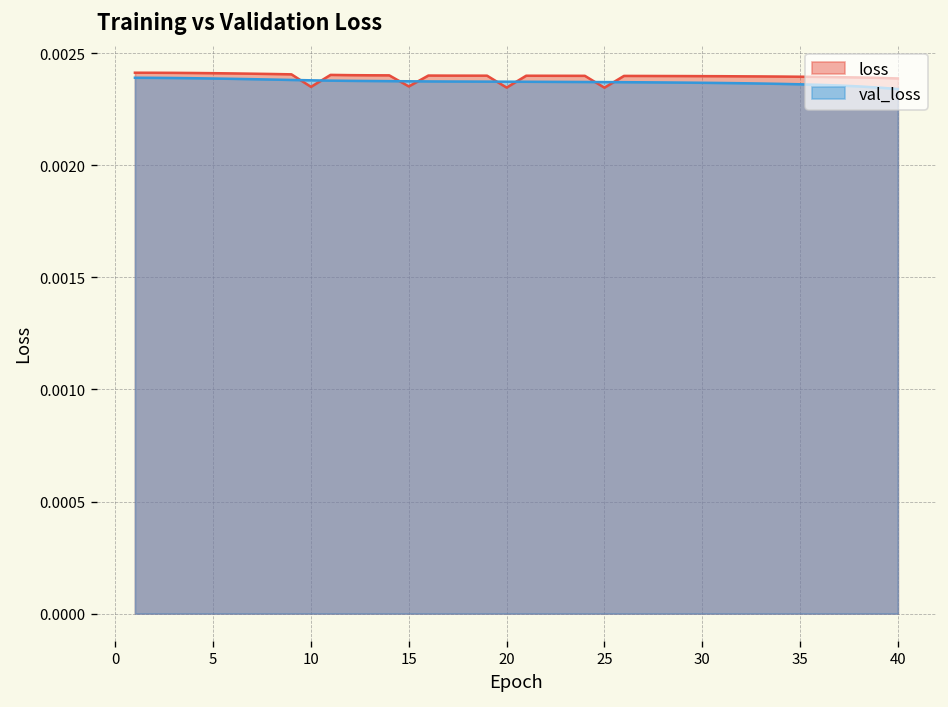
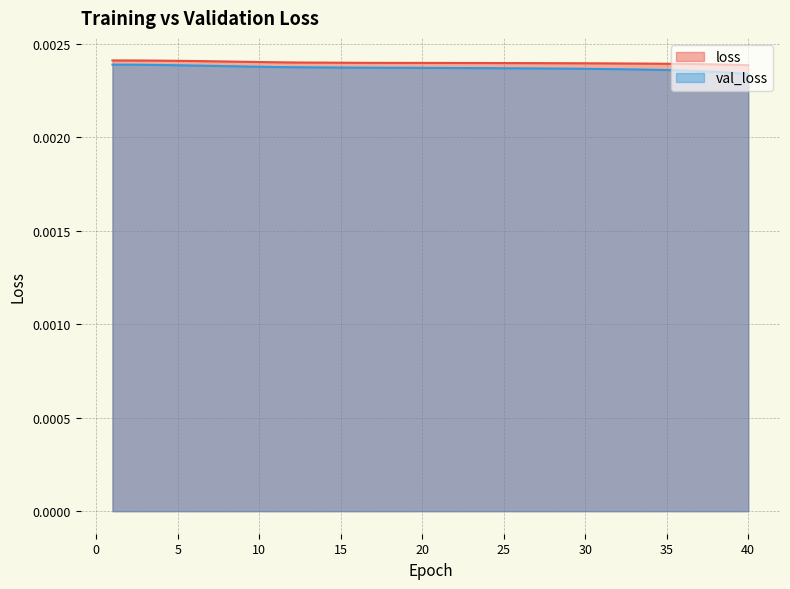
loss, 10: 0.00235 -> 0.00240
loss, 15: 0.00235 -> 0.00240
loss, 20: 0.00235 -> 0.00240
loss, 25: 0.00235 -> 0.00240
